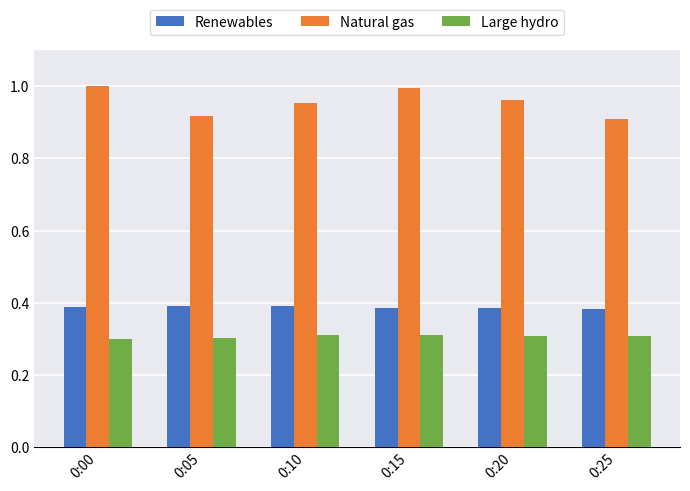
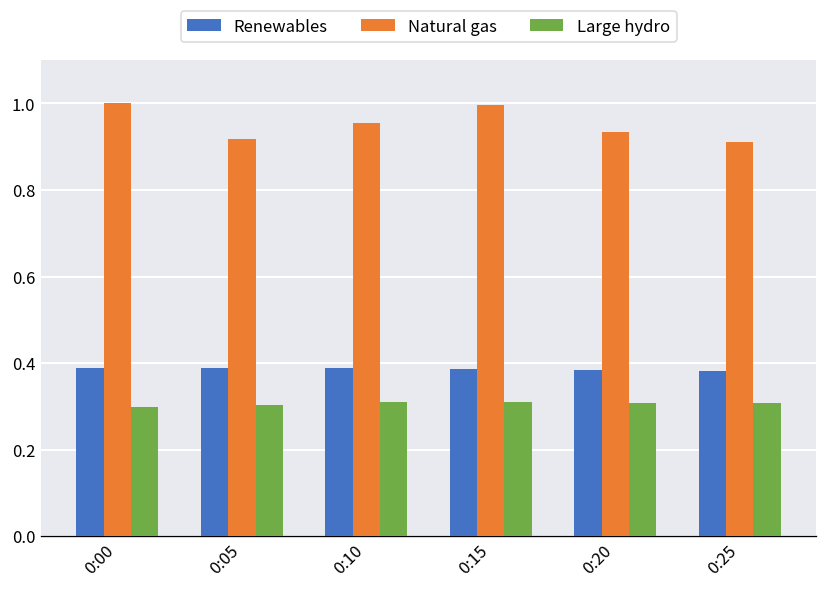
Natural gas, 0:20: 0.96 -> 0.93
